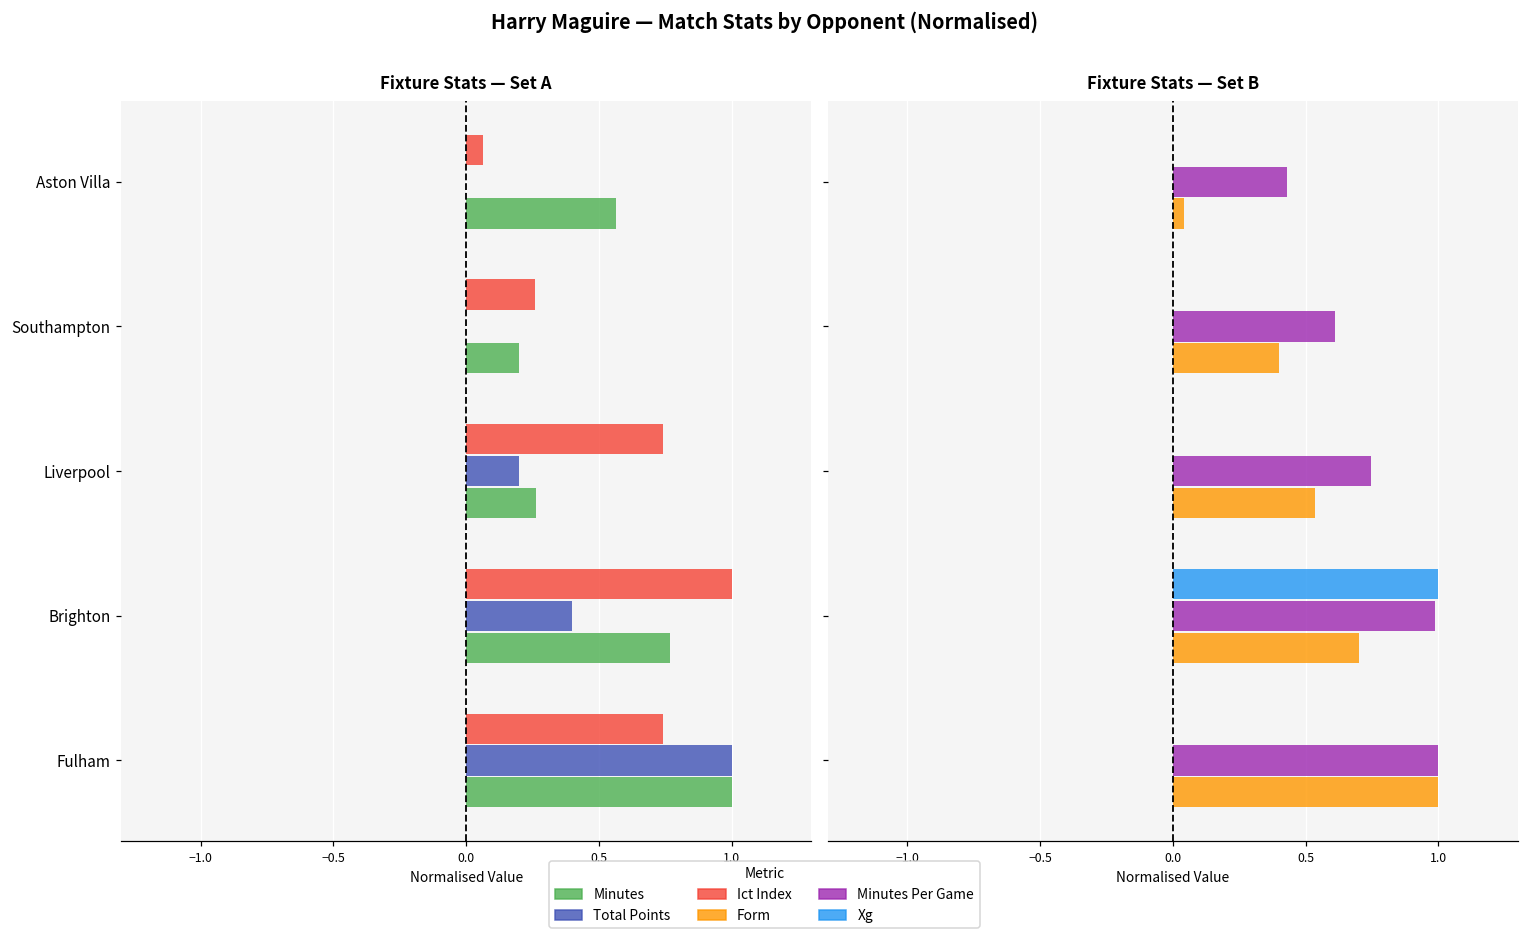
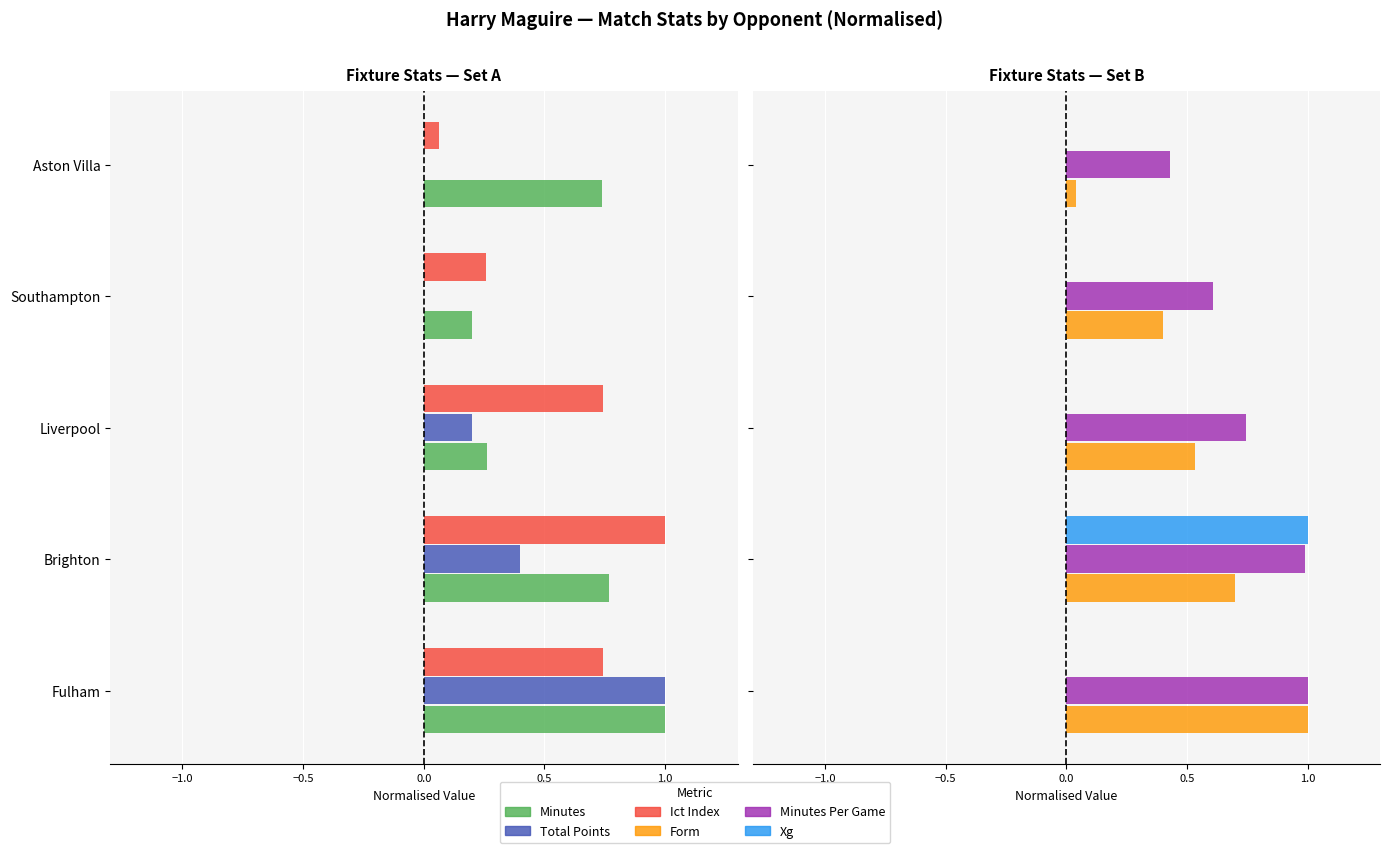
Fixture Stats — Set A, Minutes, Aston Villa: 0.56 -> 0.74
